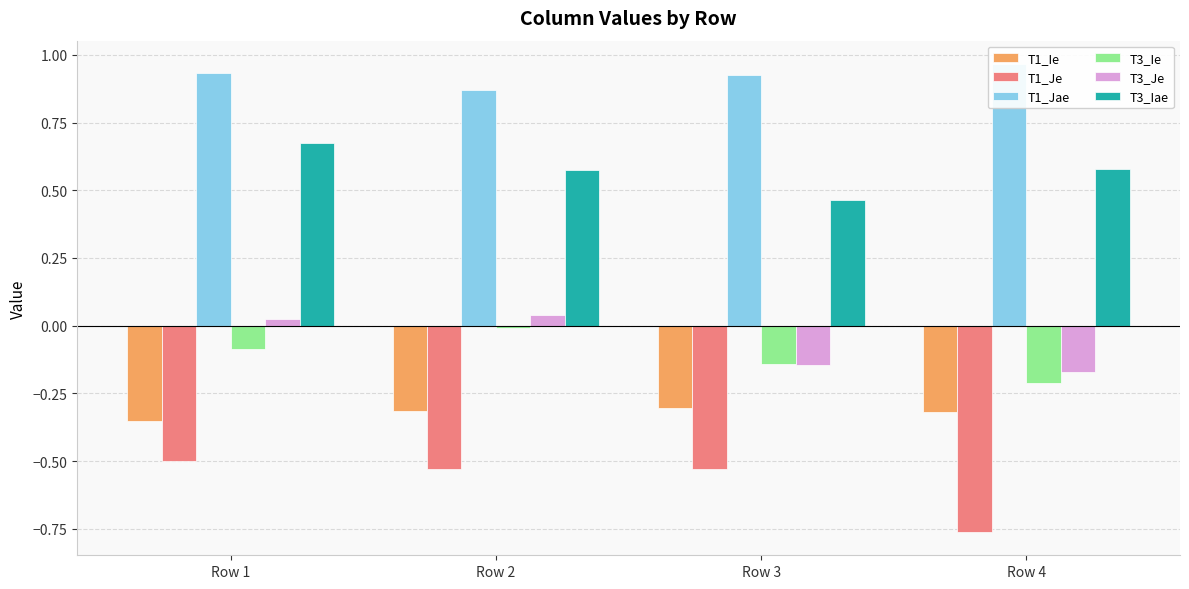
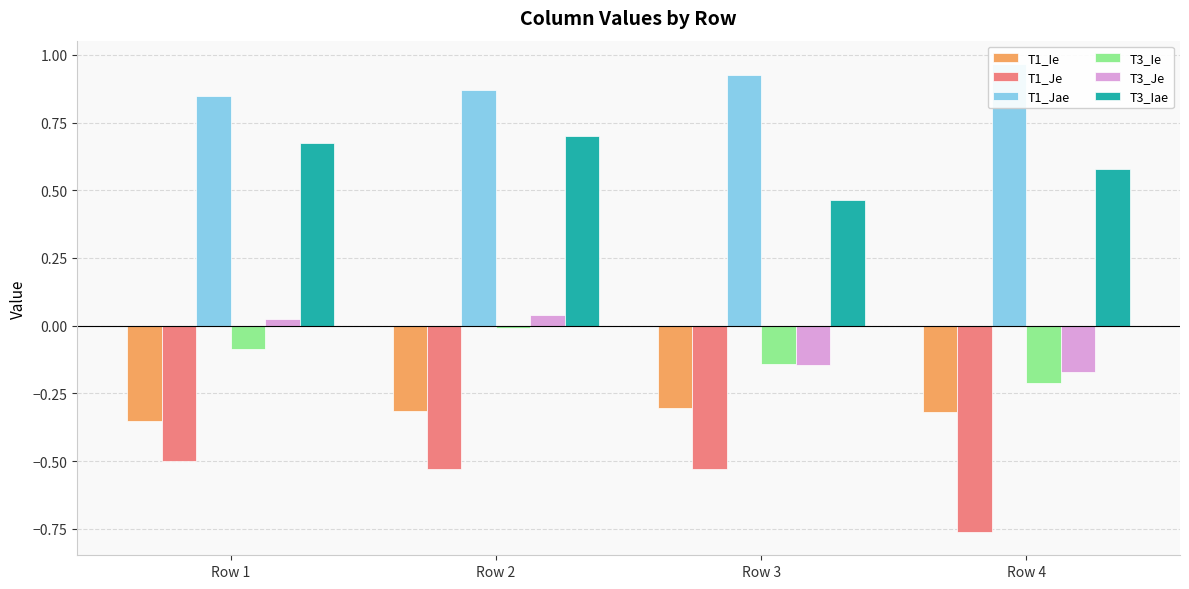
T1_Jae, Row 1: 0.93 -> 0.85
T3_Iae, Row 2: 0.57 -> 0.70
